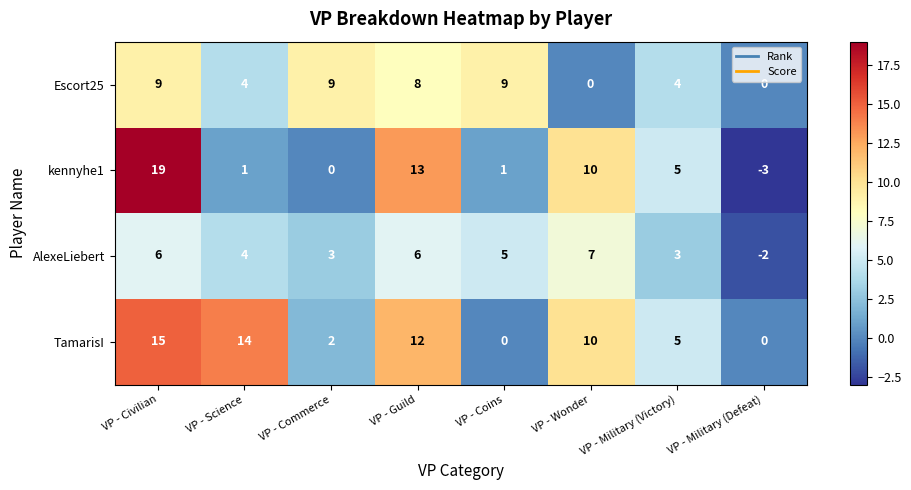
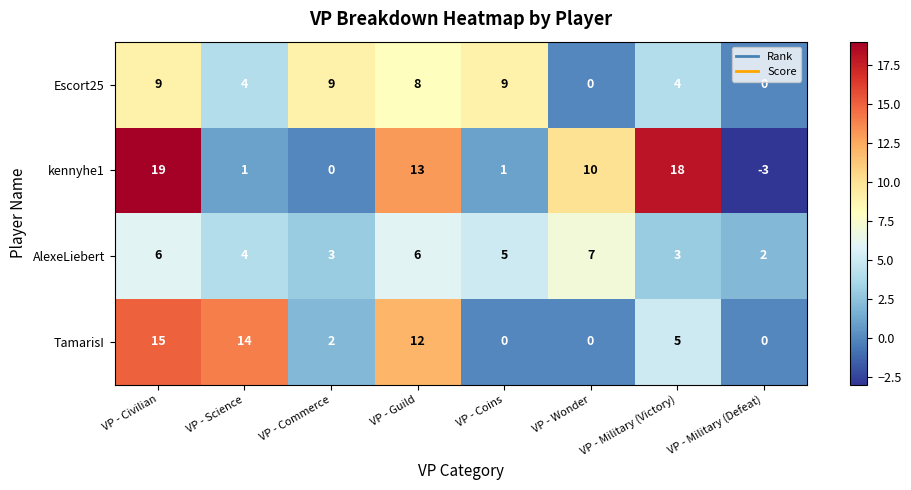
kennyhe1, VP - Military (Victory): 5 -> 18
AlexeLiebert, VP - Military (Defeat): -2 -> 2
TamarisI, VP - Wonder: 10 -> 0
